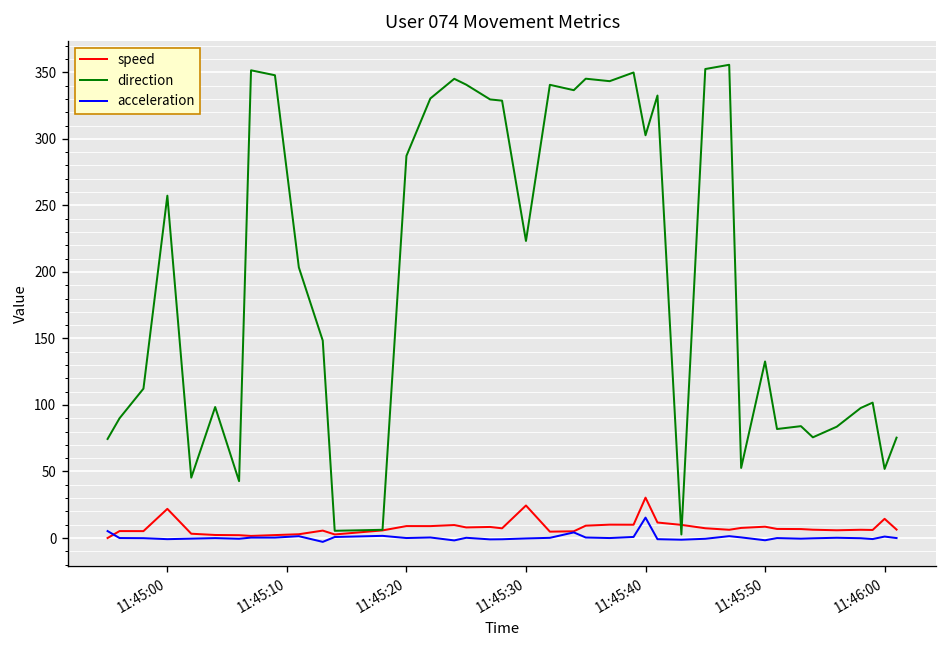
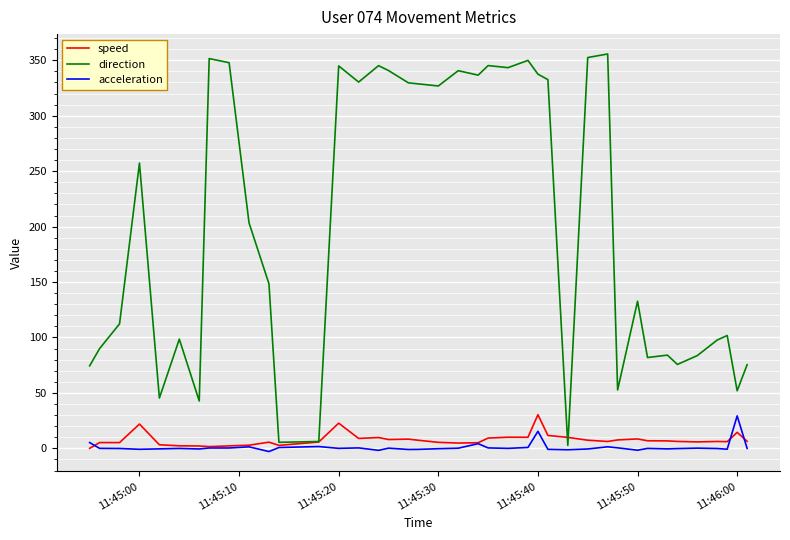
speed, 11:45:20: 9 -> 23
direction, 11:45:20: 287 -> 345
speed, 11:45:30: 24 -> 5
direction, 11:45:30: 223 -> 327
direction, 11:45:40: 303 -> 337
acceleration, 11:46:00: 1 -> 29
